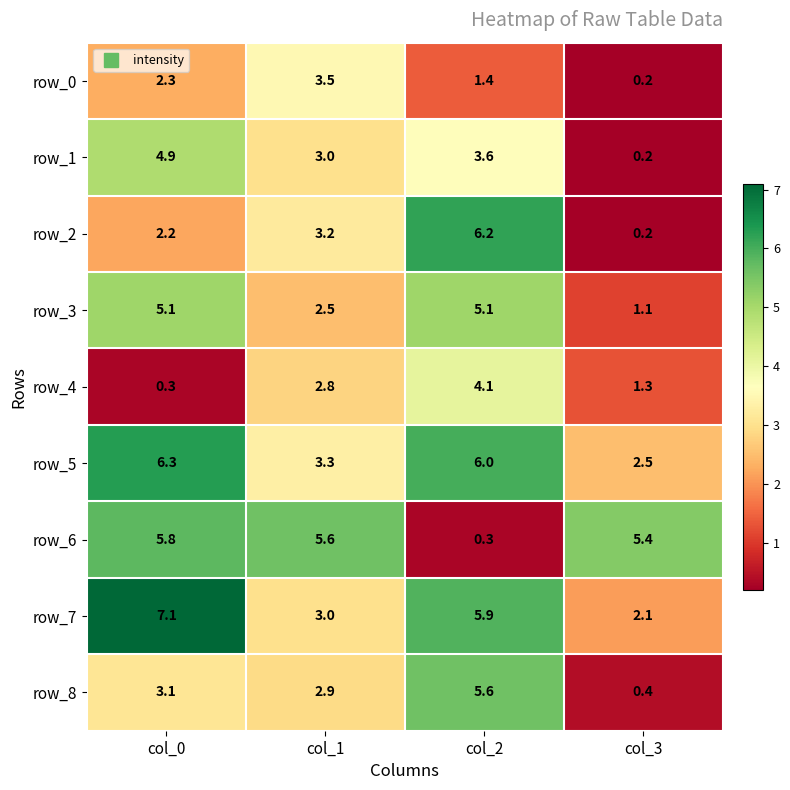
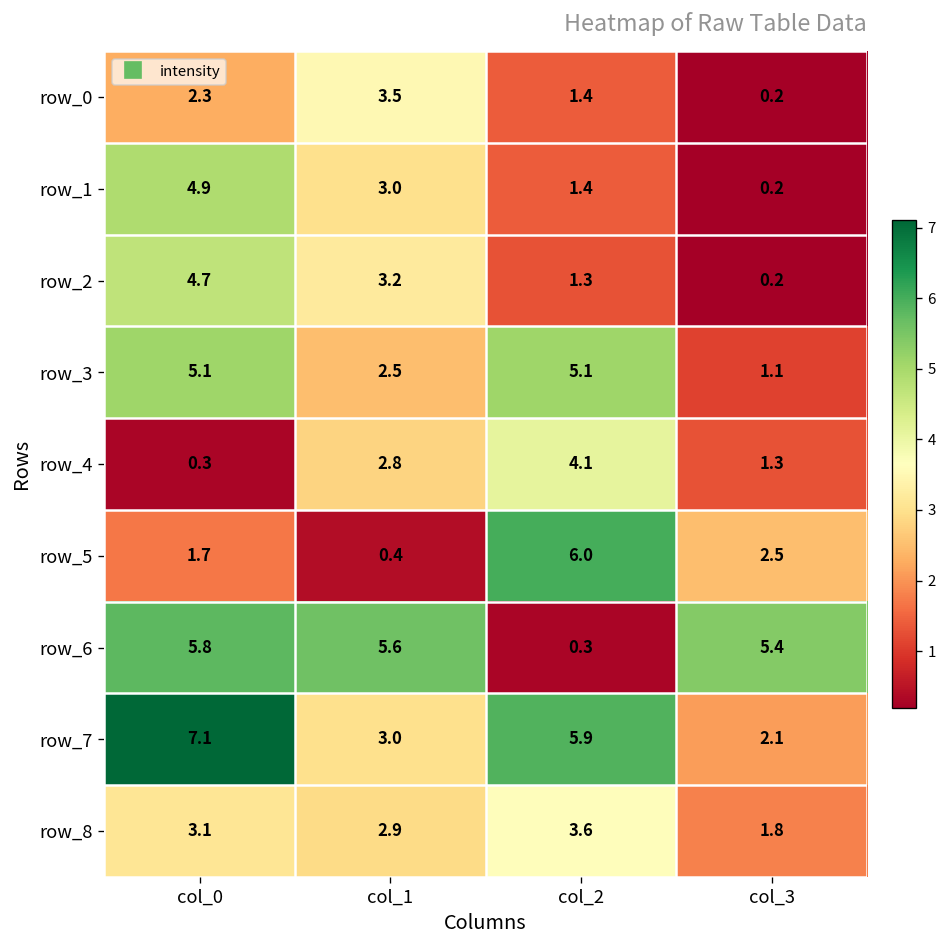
row_1, col_2: 3.6 -> 1.4
row_2, col_0: 2.2 -> 4.7
row_2, col_2: 6.2 -> 1.3
row_5, col_0: 6.3 -> 1.7
row_5, col_1: 3.3 -> 0.4
row_8, col_2: 5.6 -> 3.6
row_8, col_3: 0.4 -> 1.8
